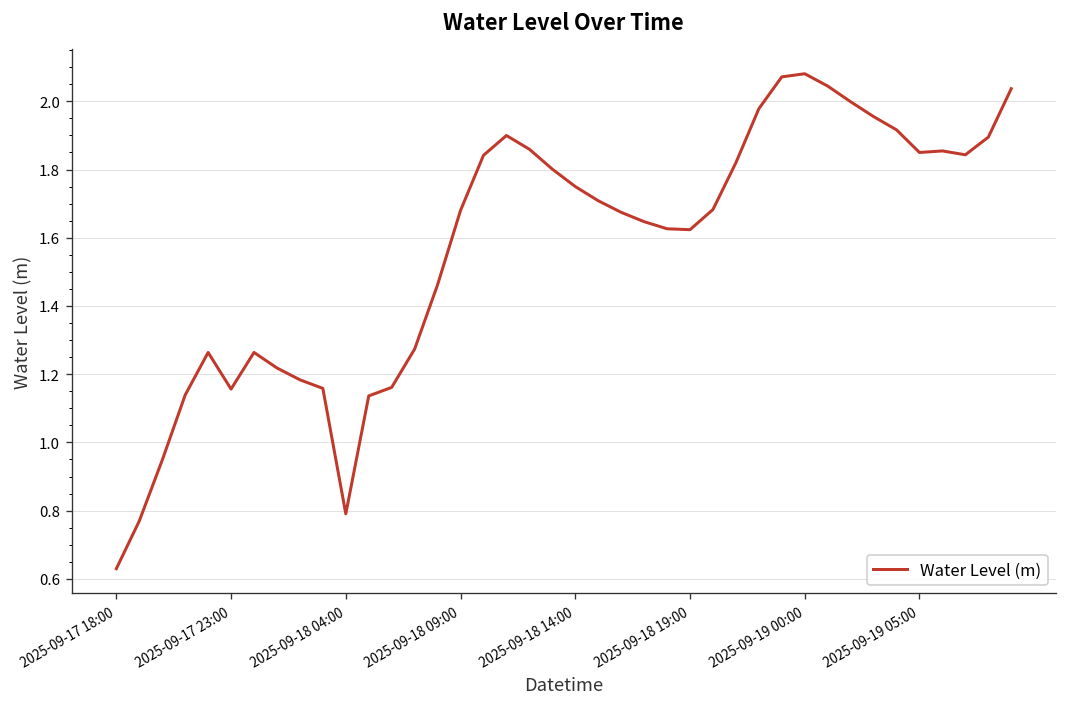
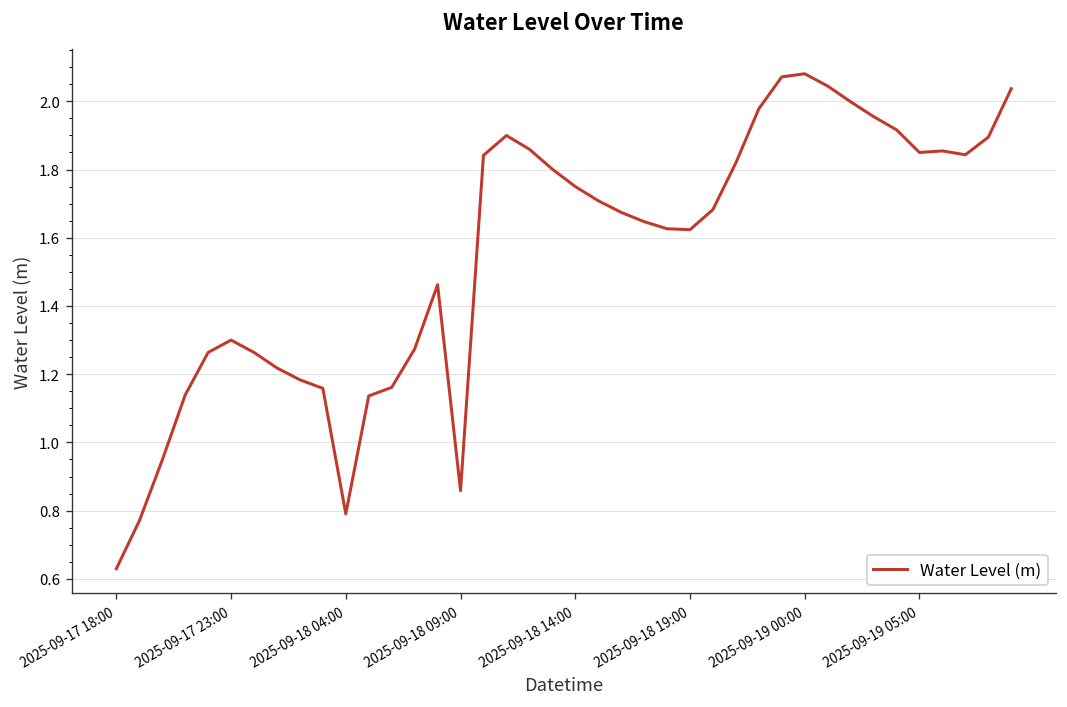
2025-09-17 23:00: 1.16 -> 1.30
2025-09-18 09:00: 1.68 -> 0.86
